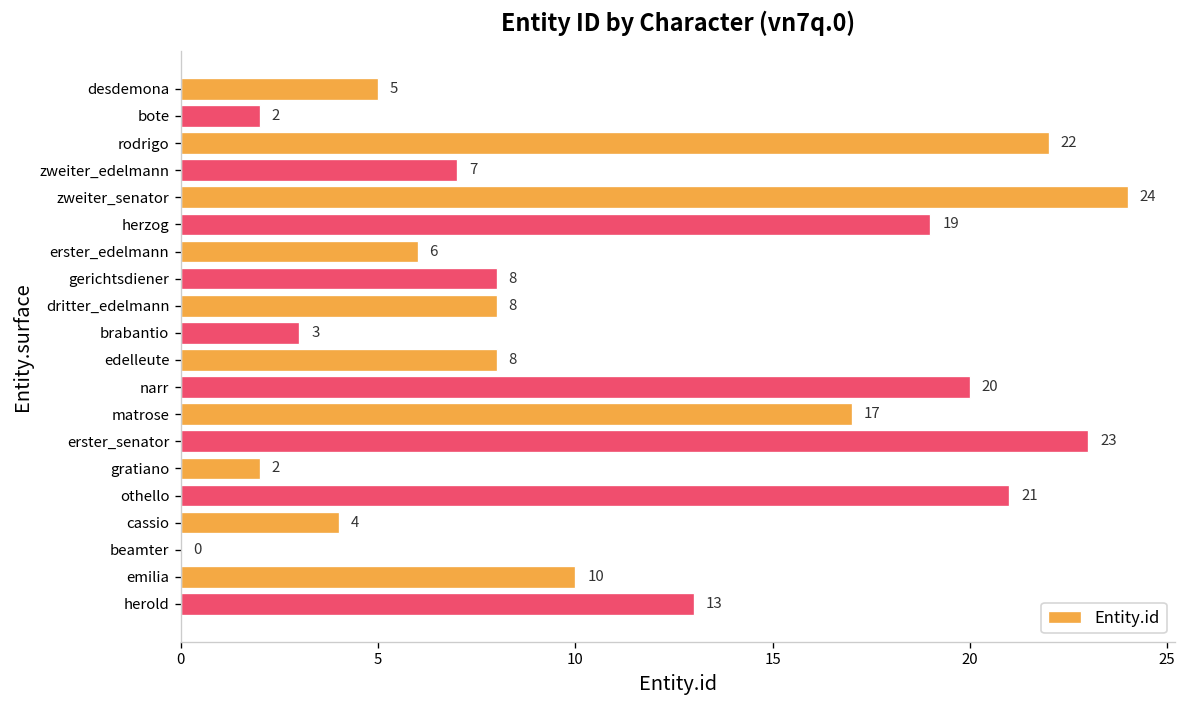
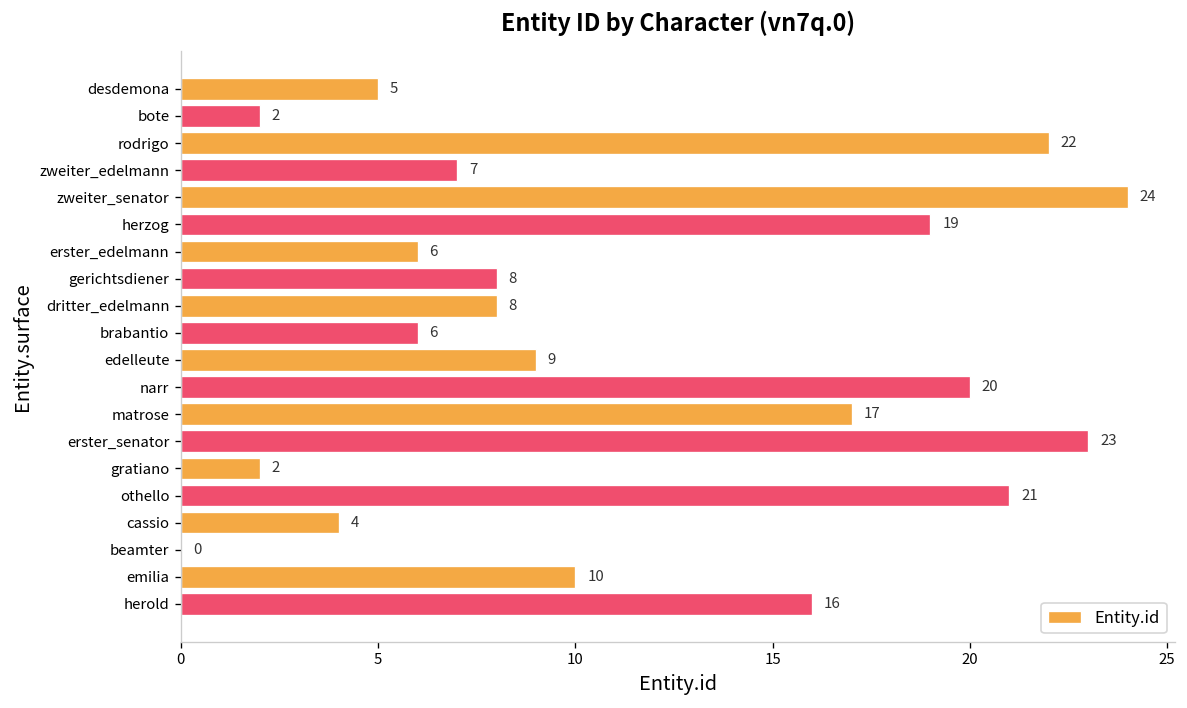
brabantio: 3 -> 6
edelleute: 8 -> 9
herold: 13 -> 16
